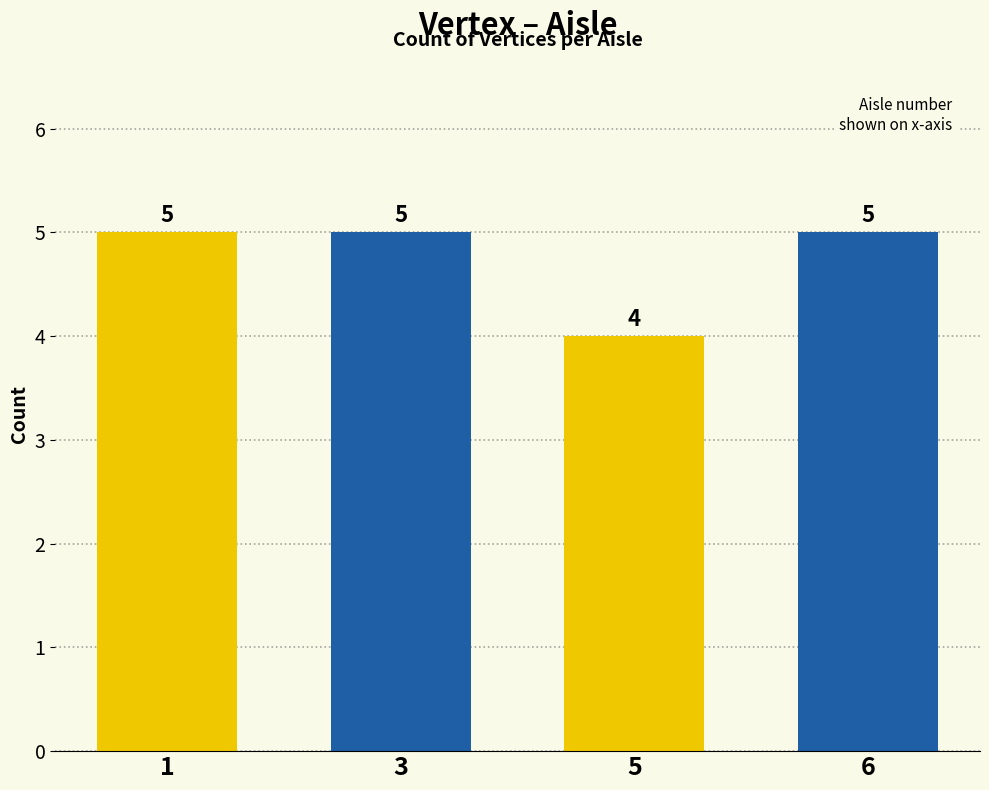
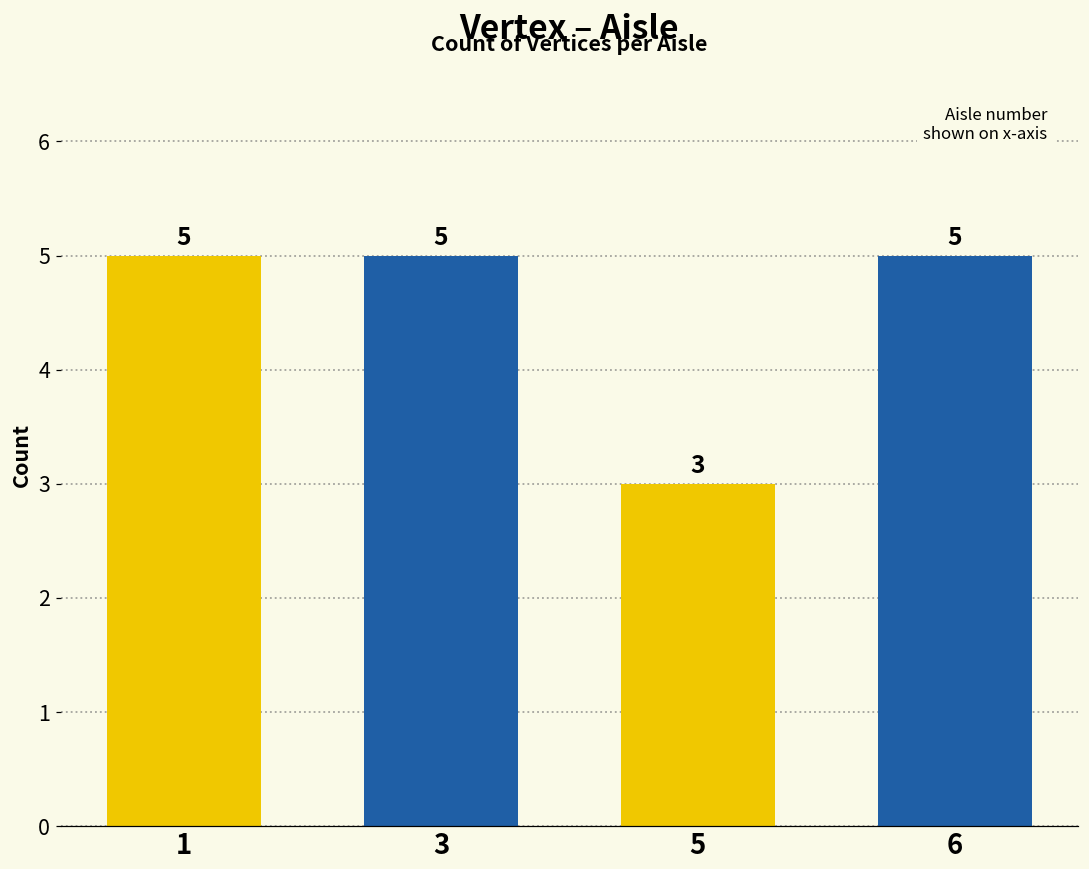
5: 4 -> 3
